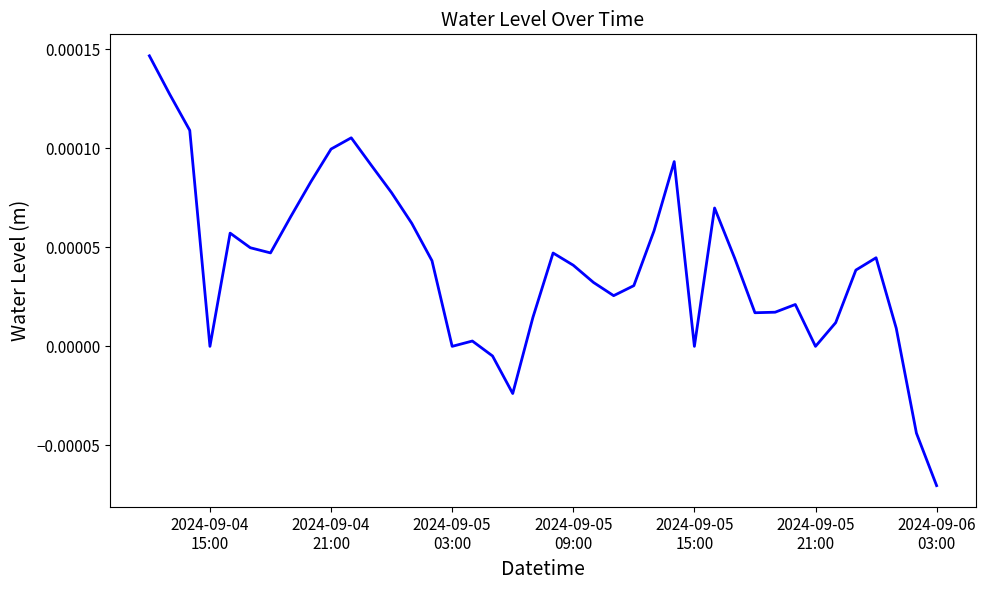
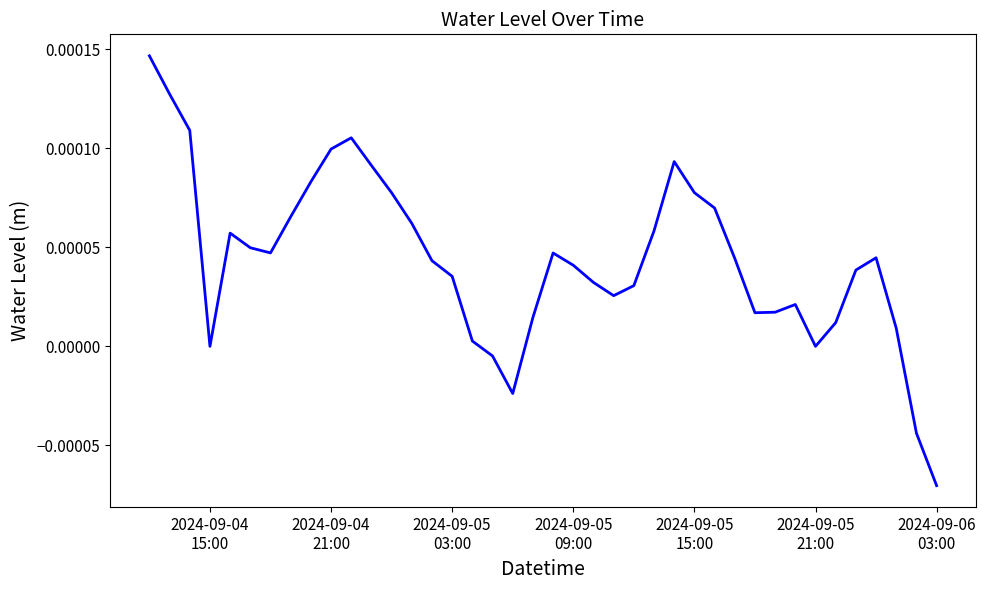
2024-09-05 03:00: 0.00000 -> 0.00004
2024-09-05 15:00: 0.0000 -> 0.0001
